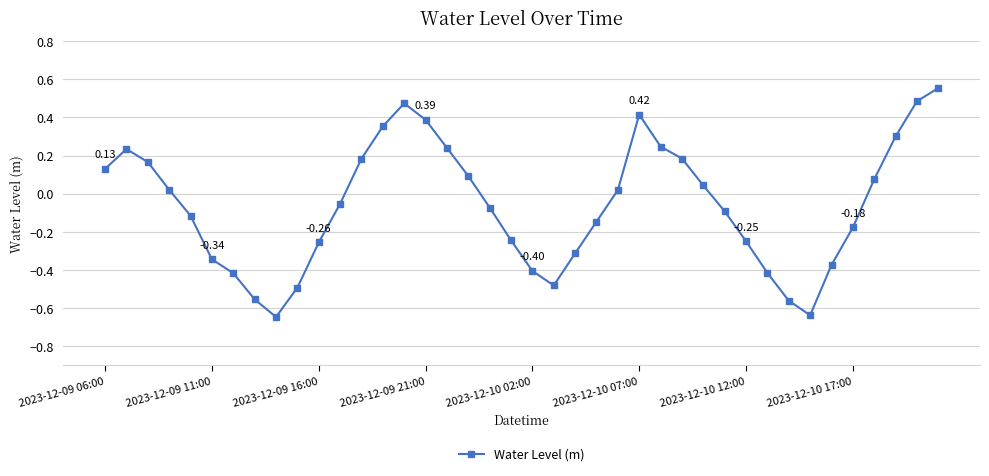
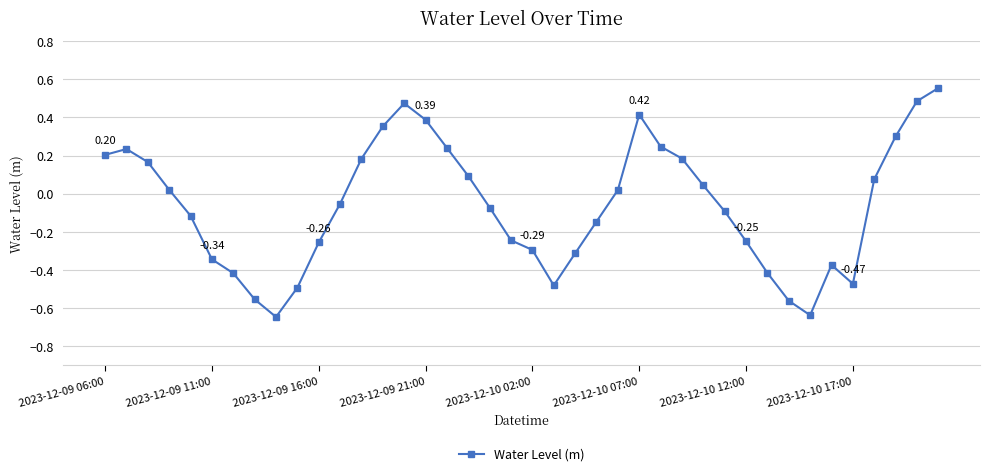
2023-12-09 06:00: 0.13 -> 0.20
2023-12-10 02:00: -0.40 -> -0.29
2023-12-10 17:00: -0.18 -> -0.47
